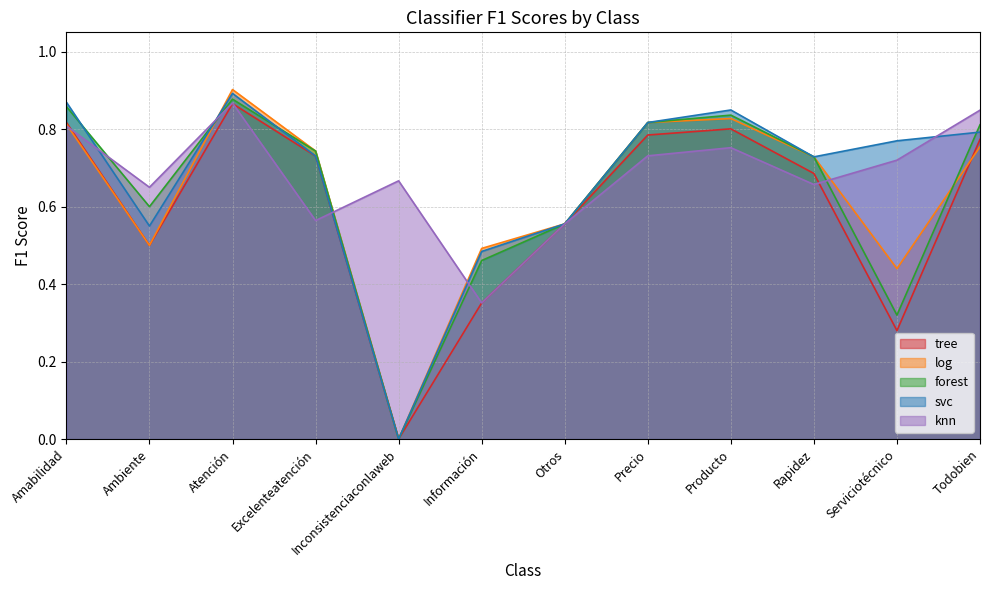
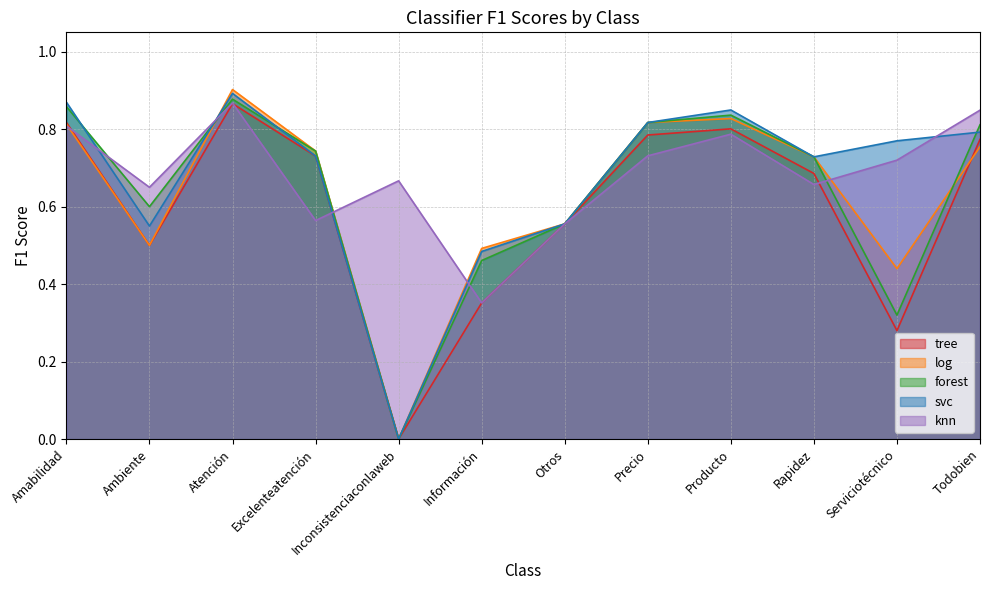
knn, Producto: 0.75 -> 0.79
